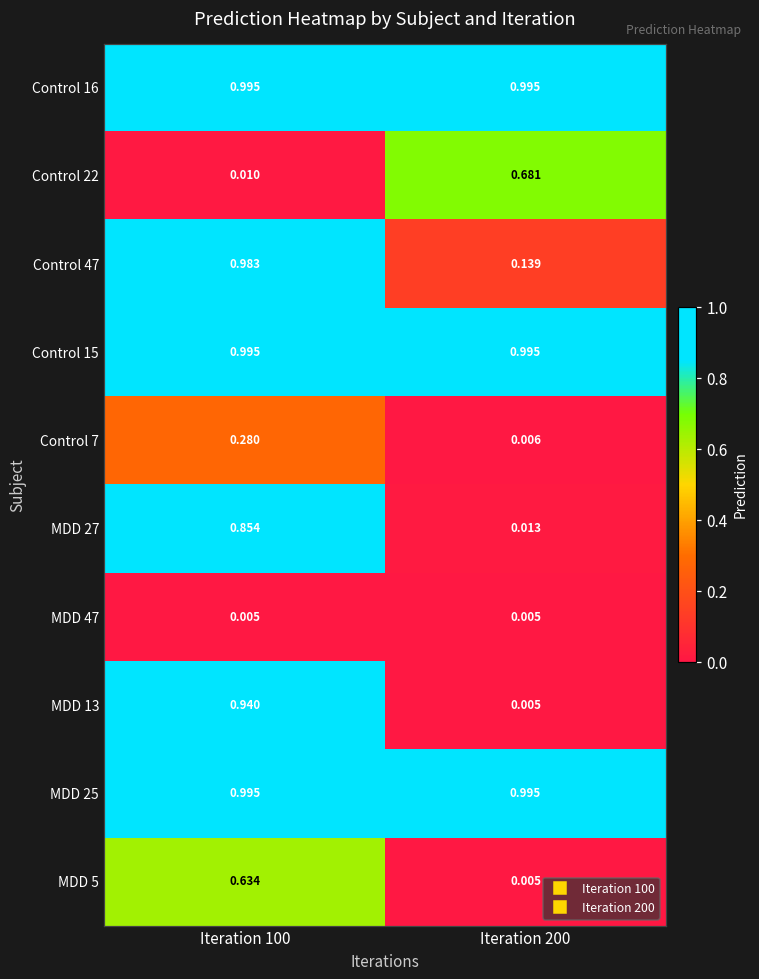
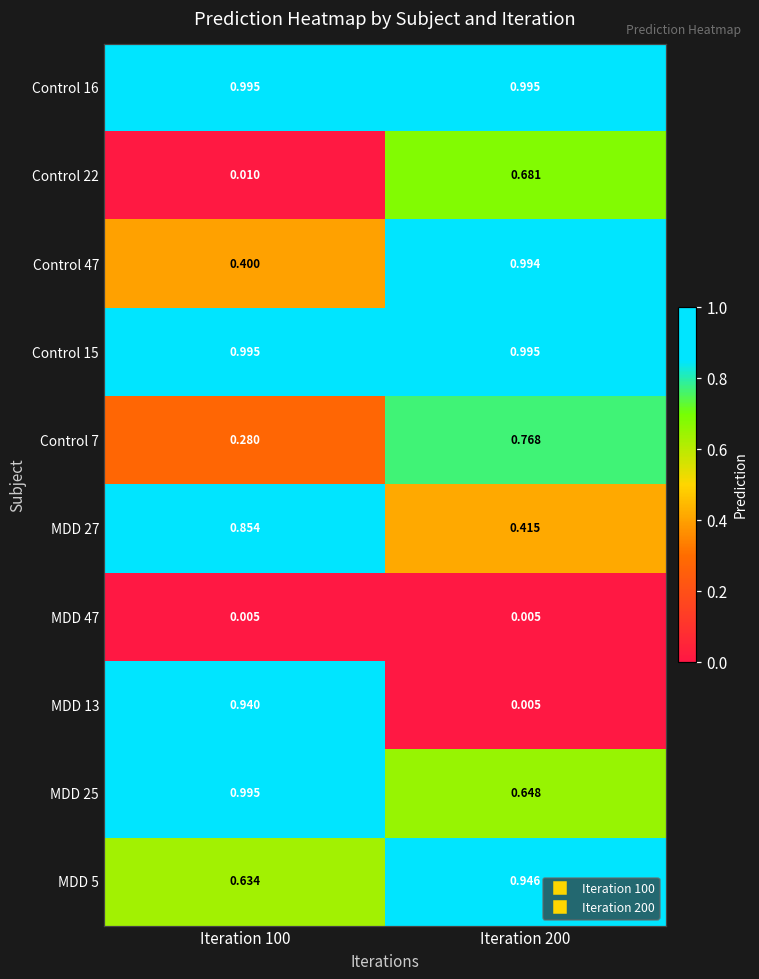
Control 47, Iteration 100: 0.983 -> 0.400
Control 47, Iteration 200: 0.139 -> 0.994
Control 7, Iteration 200: 0.006 -> 0.768
MDD 27, Iteration 200: 0.013 -> 0.415
MDD 25, Iteration 200: 0.995 -> 0.648
MDD 5, Iteration 200: 0.005 -> 0.946
